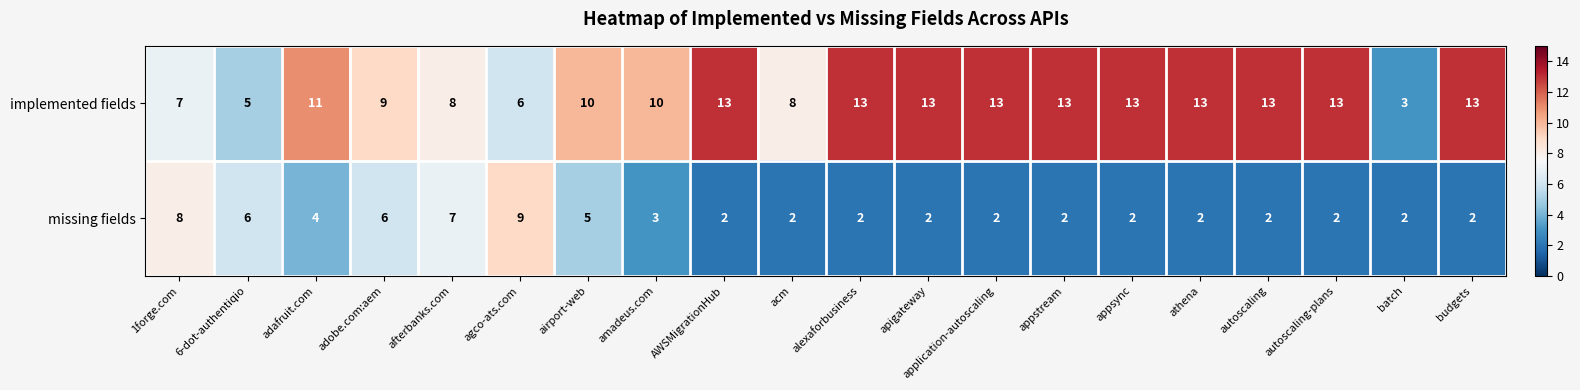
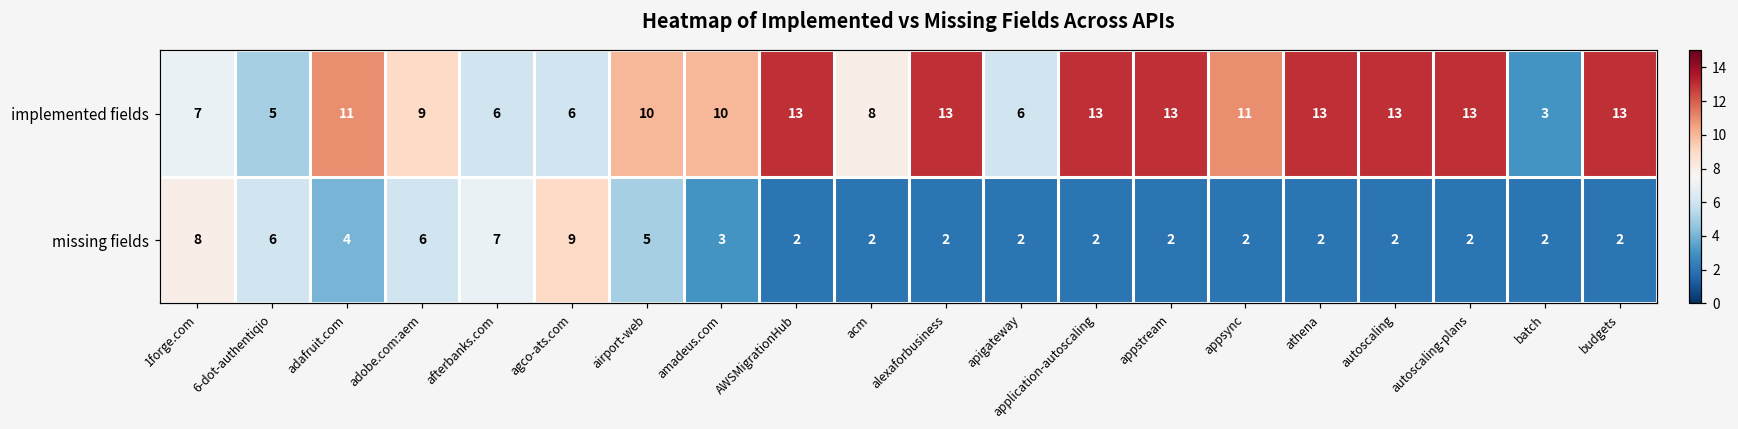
implemented fields, afterbanks.com: 8 -> 6
implemented fields, apigateway: 13 -> 6
implemented fields, appsync: 13 -> 11
